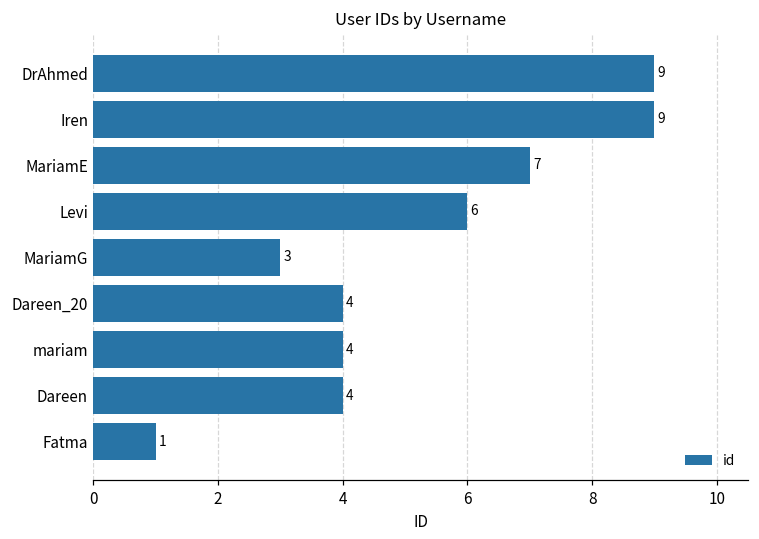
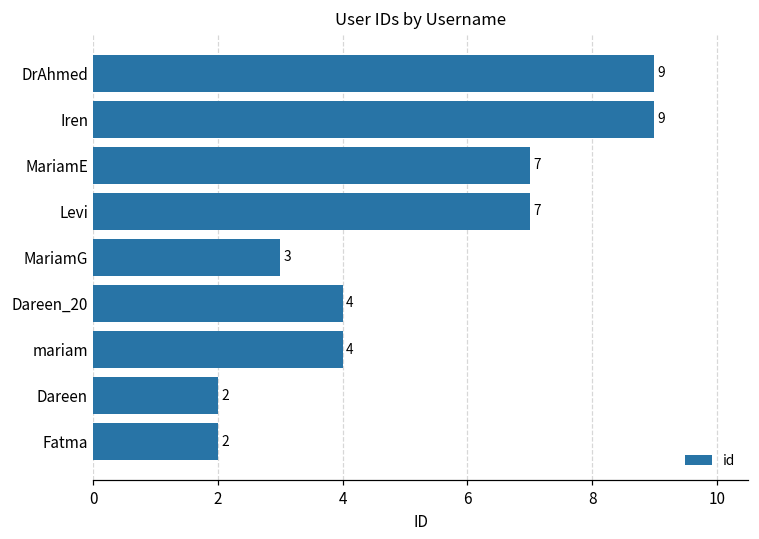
Levi: 6 -> 7
Dareen: 4 -> 2
Fatma: 1 -> 2
